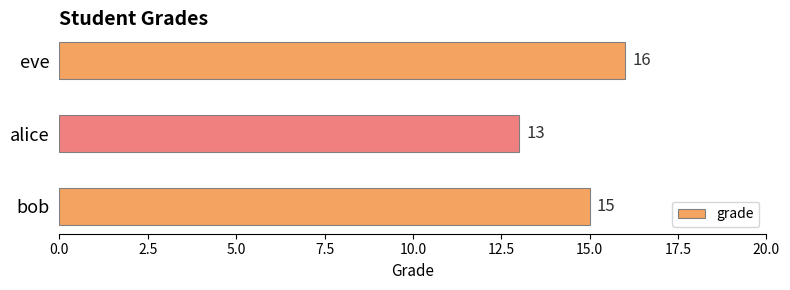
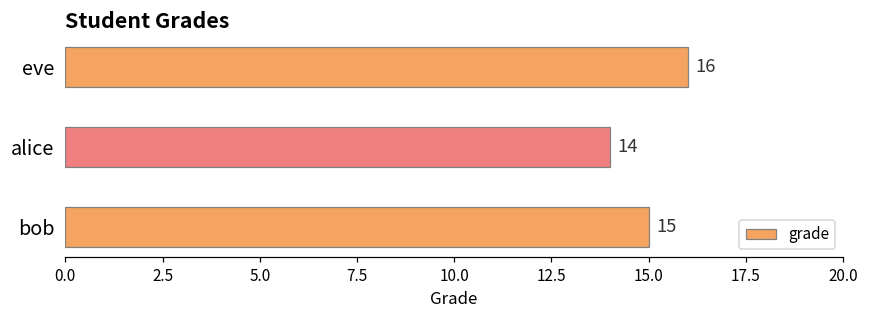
alice: 13 -> 14
